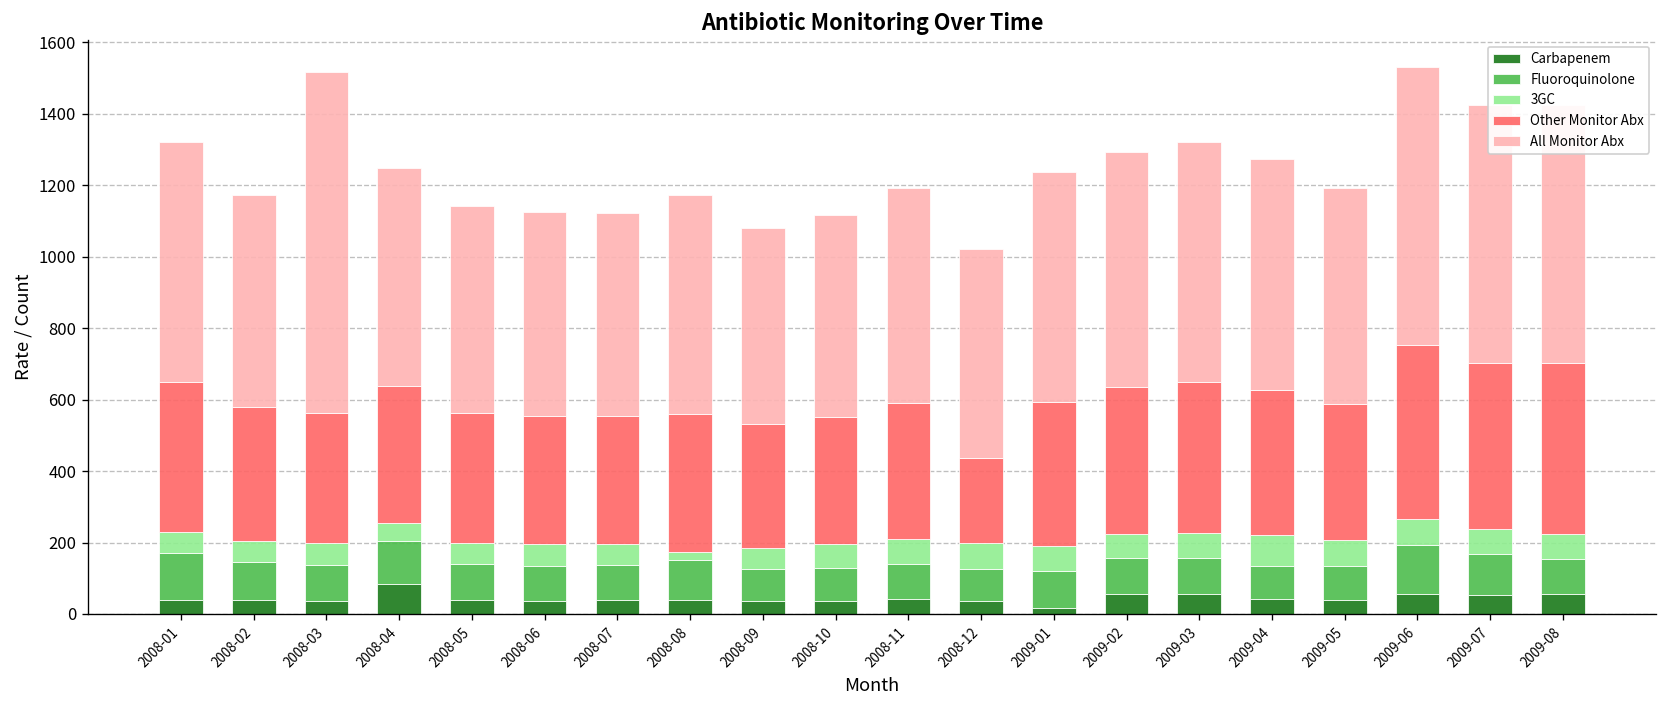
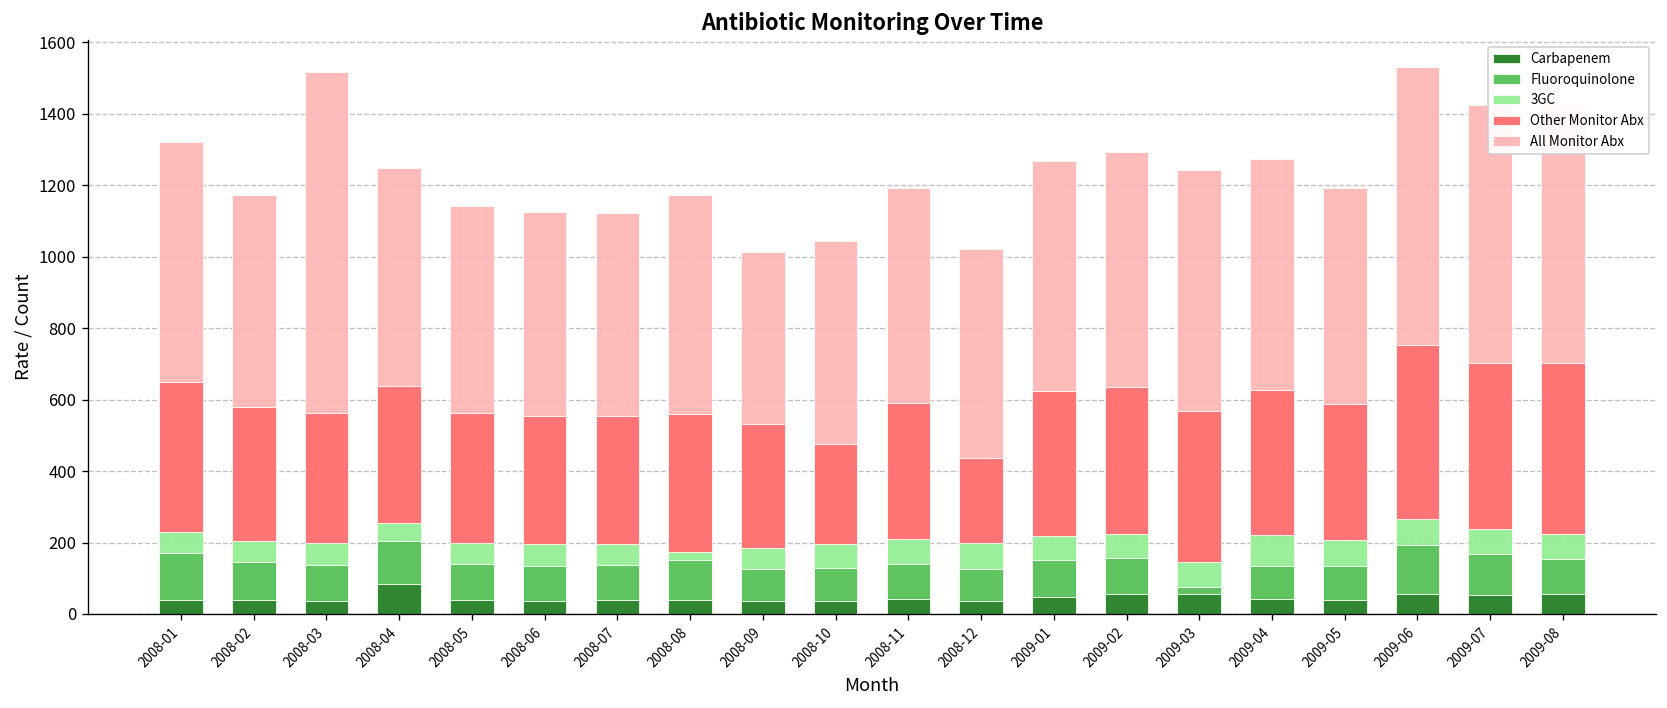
All Monitor Abx, 2008-09: 550 -> 480
Other Monitor Abx, 2008-10: 360 -> 280
Carbapenem, 2009-01: 20 -> 50
Fluoroquinolone, 2009-03: 100 -> 20
